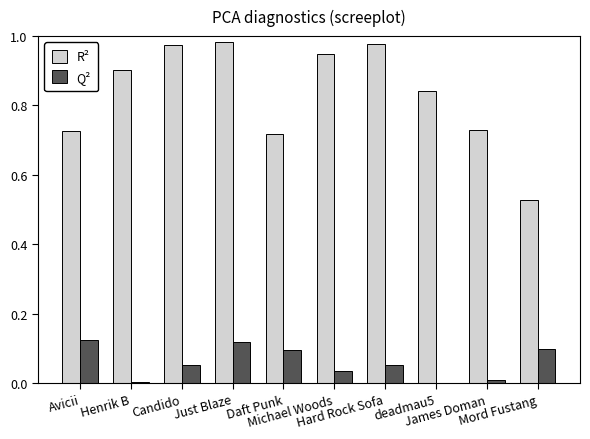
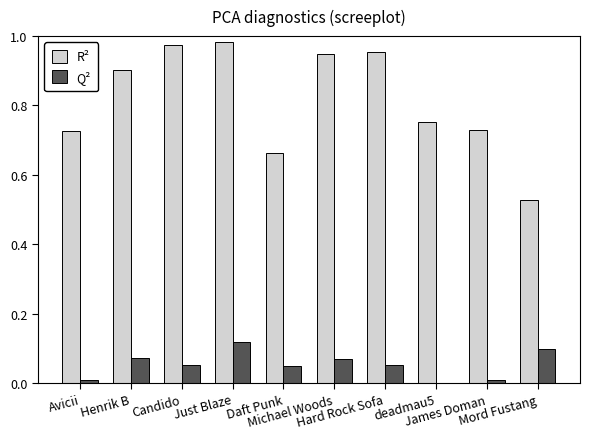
Q², Avicii: 0.12 -> 0.01
Q², Henrik B: 0.00 -> 0.07
R², Daft Punk: 0.72 -> 0.66
Q², Daft Punk: 0.09 -> 0.05
Q², Michael Woods: 0.04 -> 0.07
R², Hard Rock Sofa: 0.98 -> 0.95
R², deadmau5: 0.84 -> 0.75
